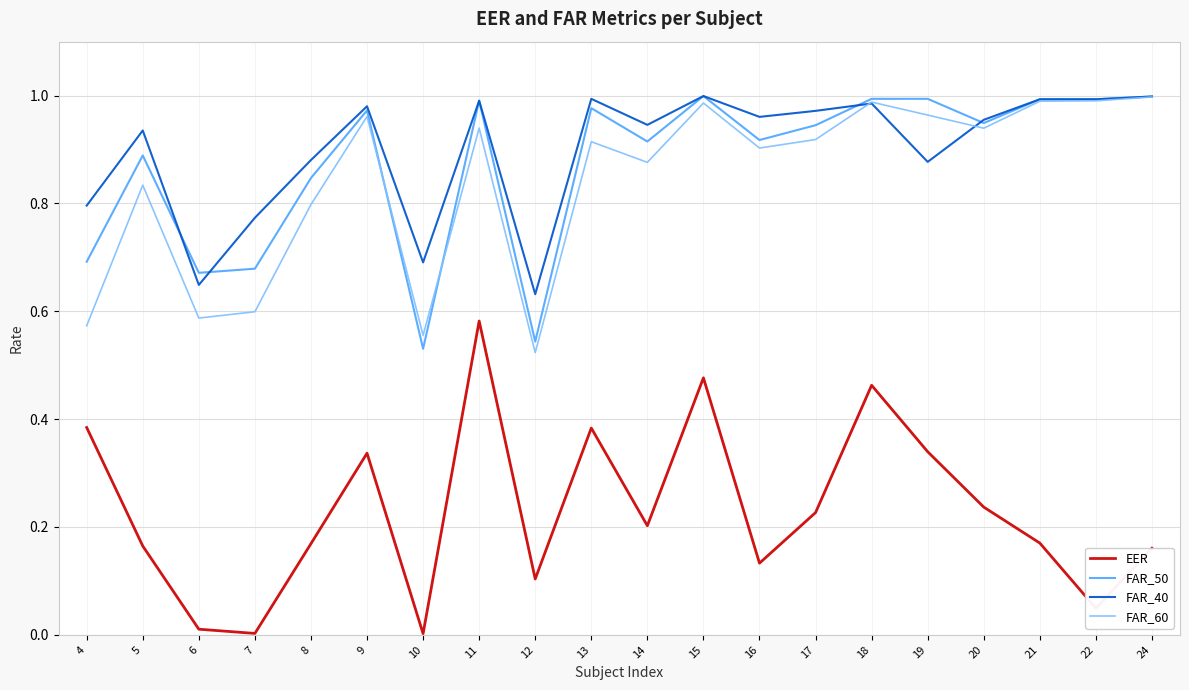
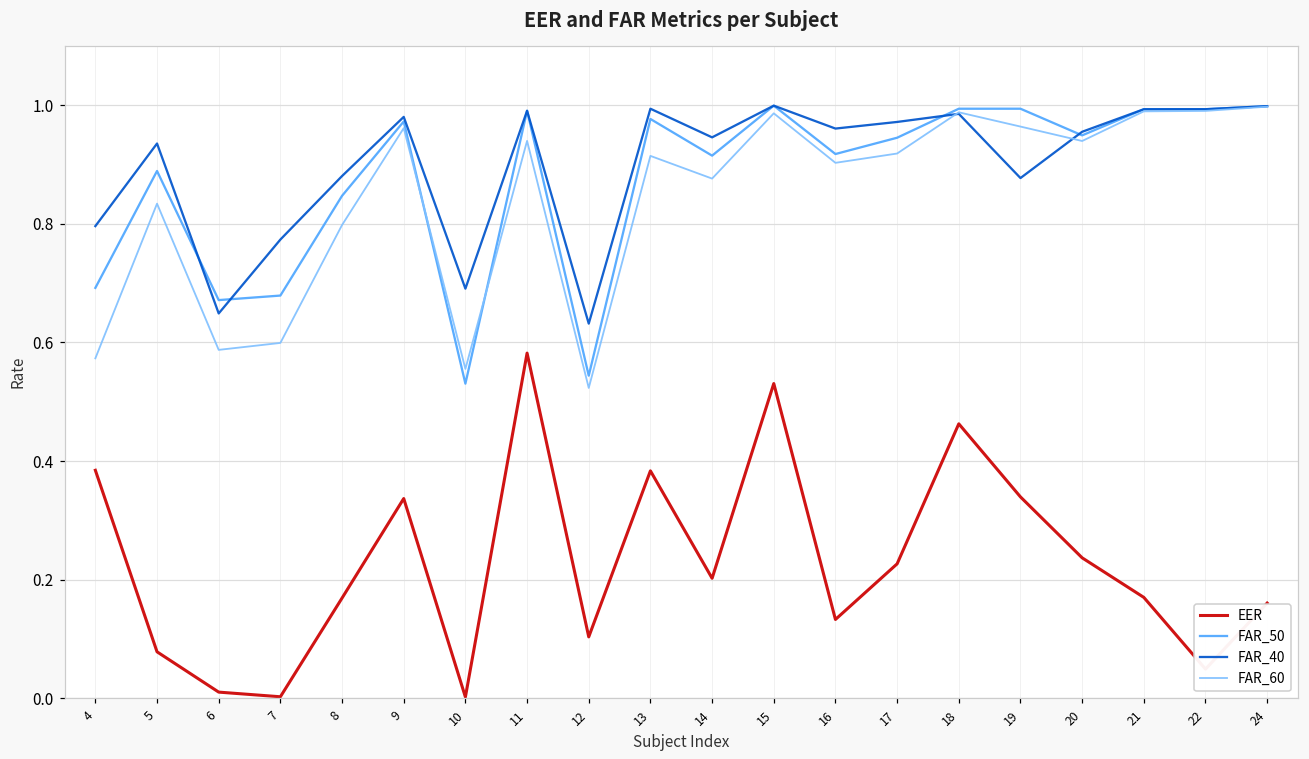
EER, 5: 0.16 -> 0.08
EER, 15: 0.48 -> 0.53
